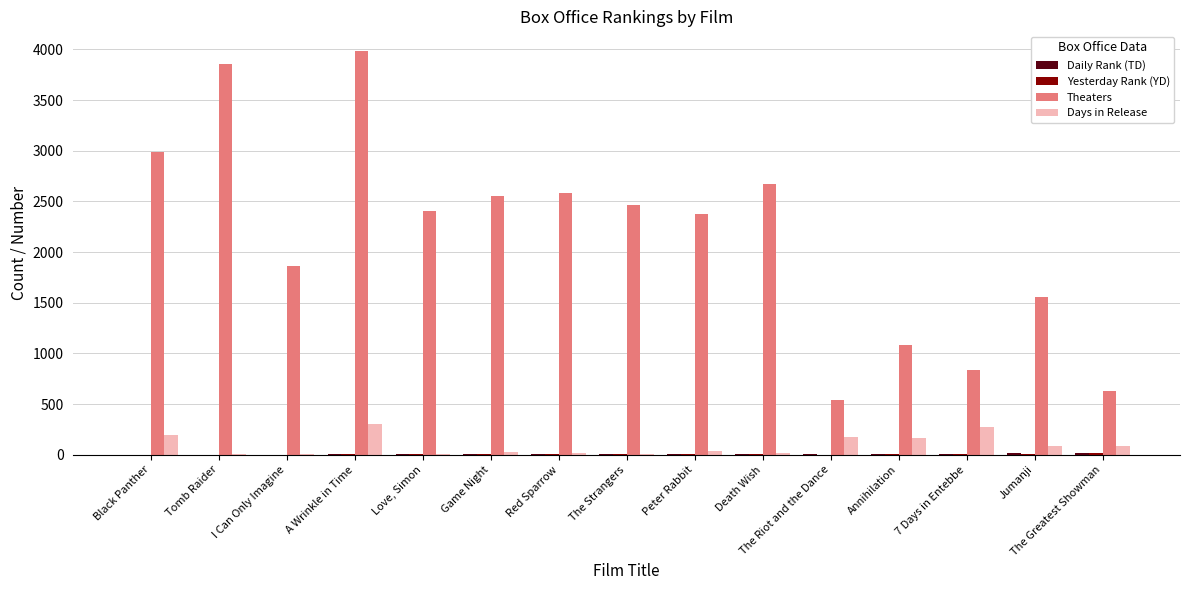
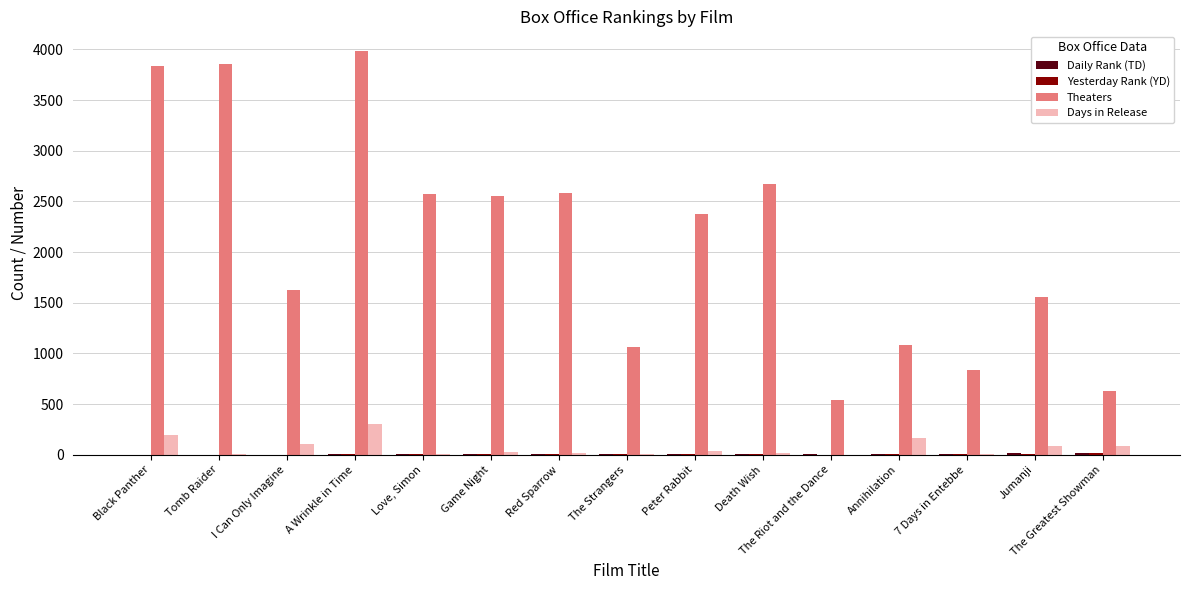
Theaters, Black Panther: 2990 -> 3830
Theaters, I Can Only Imagine: 1870 -> 1630
Days in Release, I Can Only Imagine: 0 -> 110
Theaters, Love, Simon: 2400 -> 2570
Theaters, The Strangers: 2460 -> 1070
Days in Release, The Riot and the Dance: 170 -> 0
Days in Release, 7 Days in Entebbe: 270 -> 0
